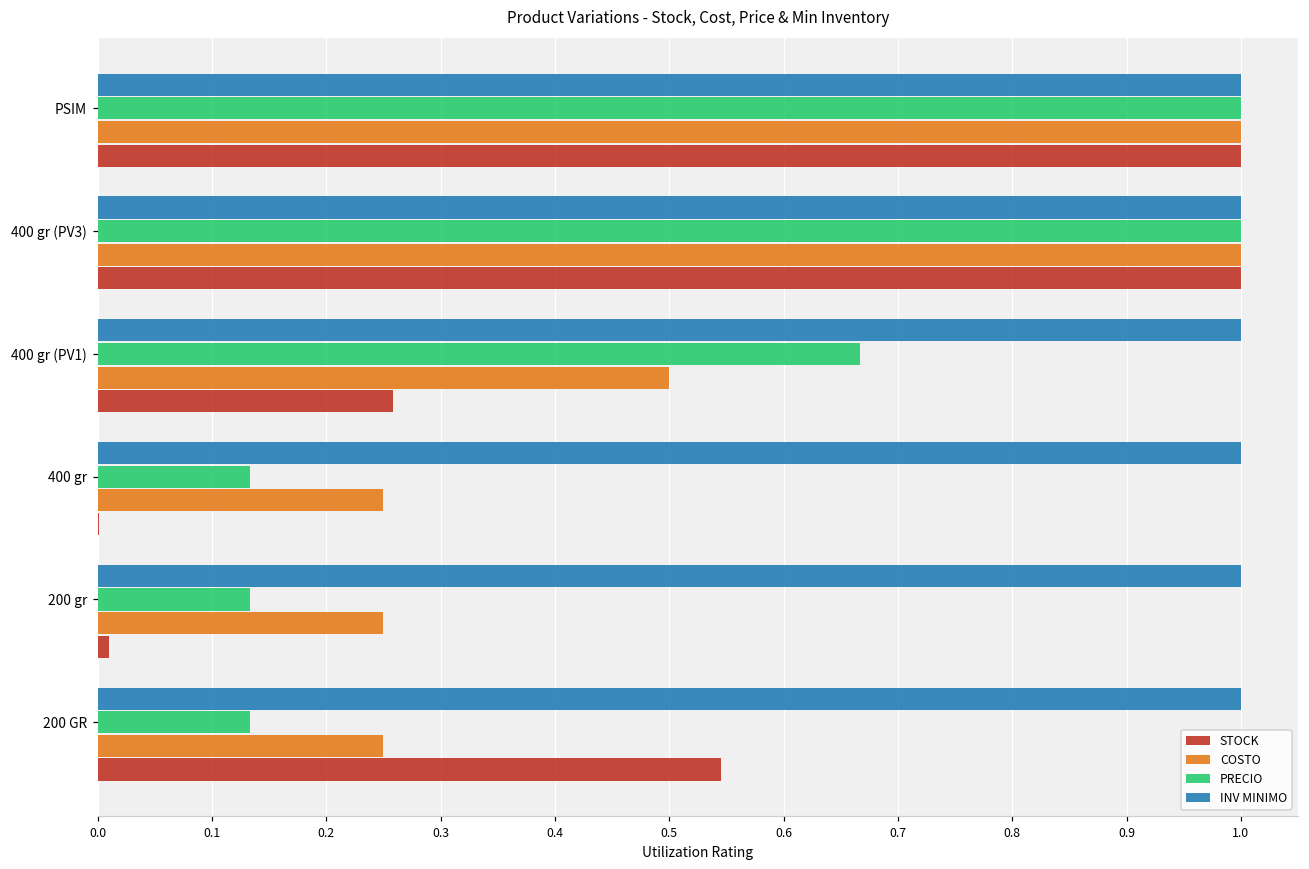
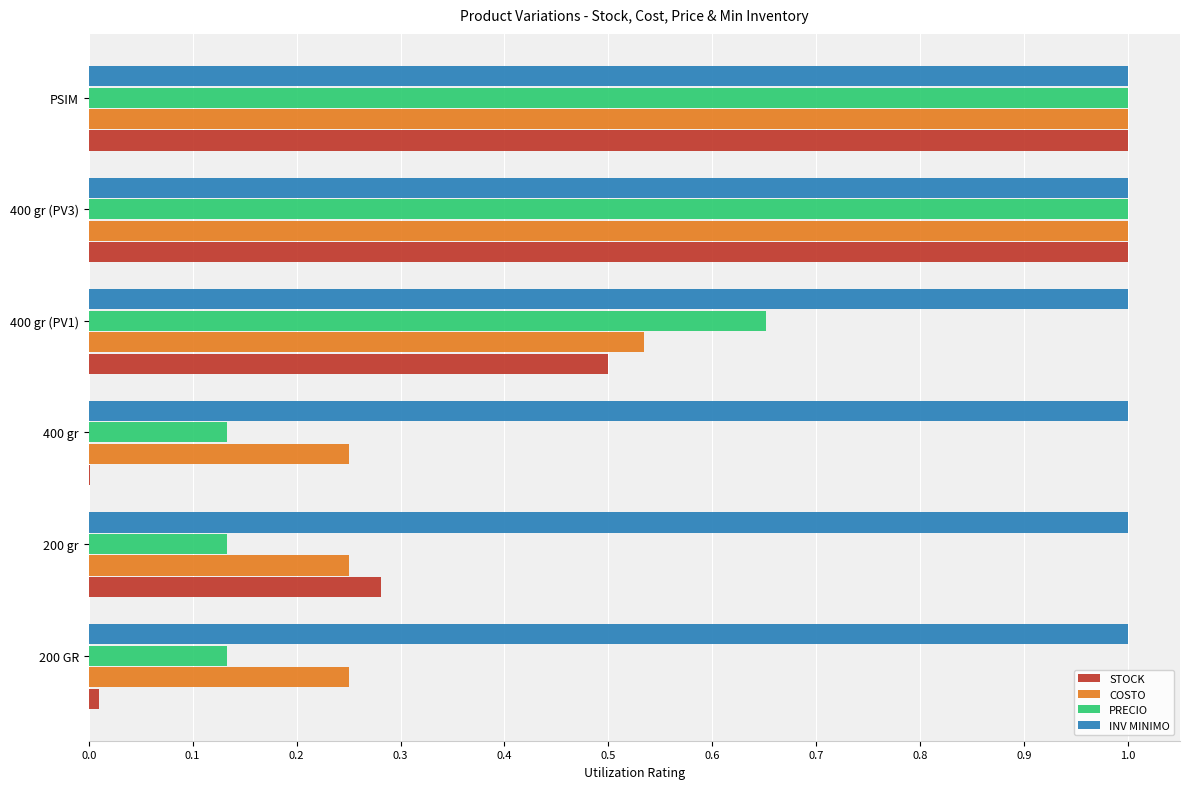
PRECIO, 400 gr (PV1): 0.667 -> 0.651
COSTO, 400 gr (PV1): 0.500 -> 0.534
STOCK, 400 gr (PV1): 0.258 -> 0.500
STOCK, 200 gr: 0.010 -> 0.281
STOCK, 200 GR: 0.545 -> 0.010
